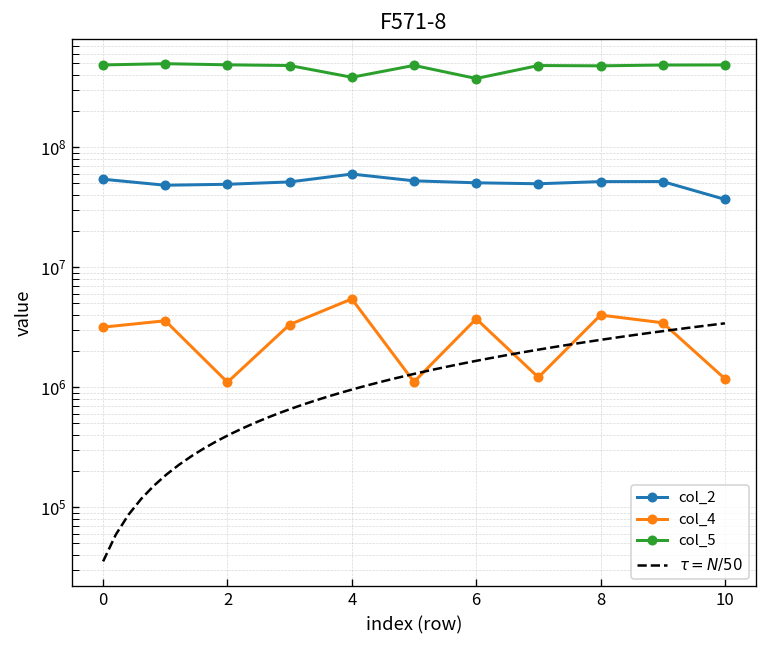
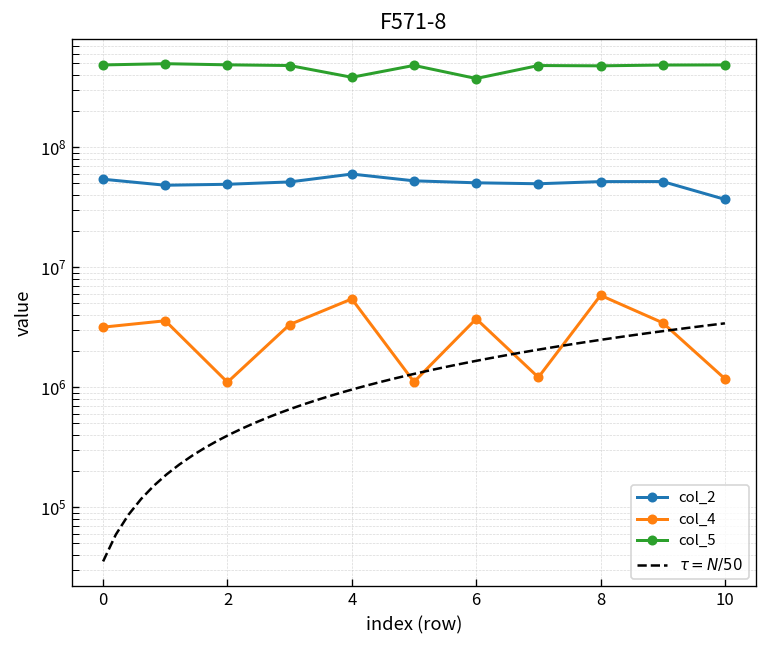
col_4, 8: 4000000 -> 6000000
